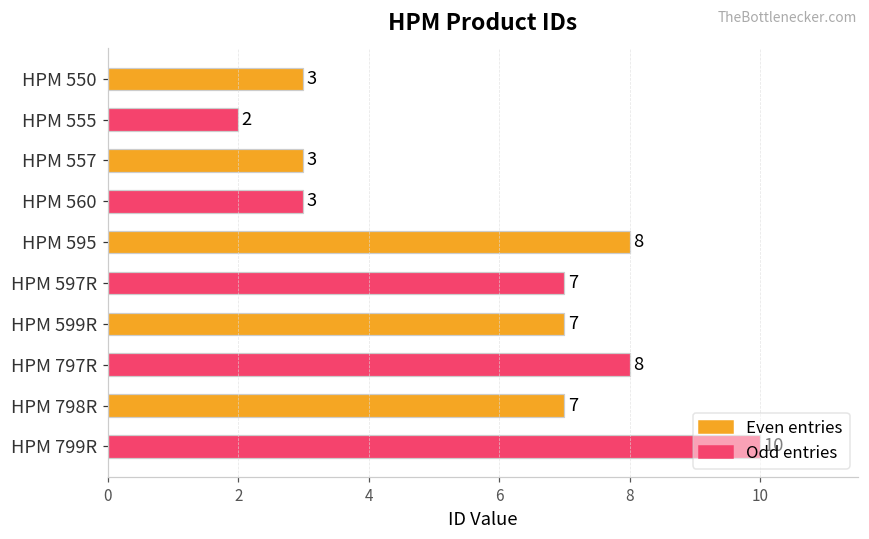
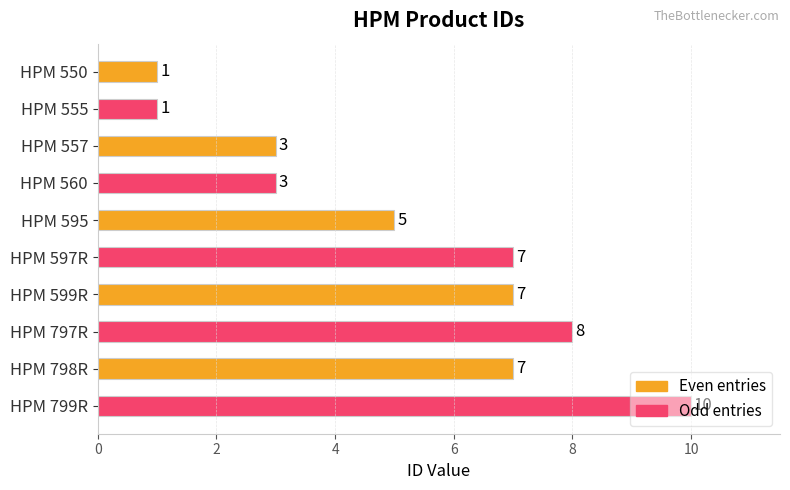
HPM 550: 3 -> 1
HPM 555: 2 -> 1
HPM 595: 8 -> 5
